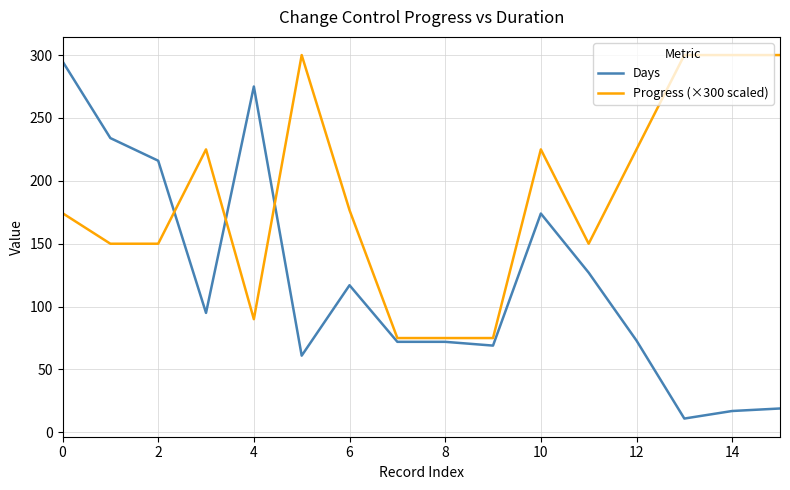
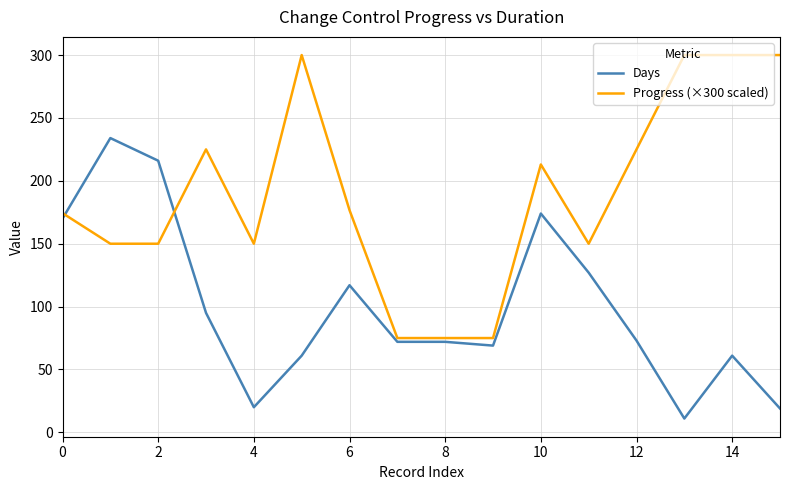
Days, 0: 295 -> 170
Days, 4: 275 -> 20
Progress (×300 scaled), 4: 90 -> 150
Progress (×300 scaled), 10: 225 -> 213
Days, 14: 17 -> 61
